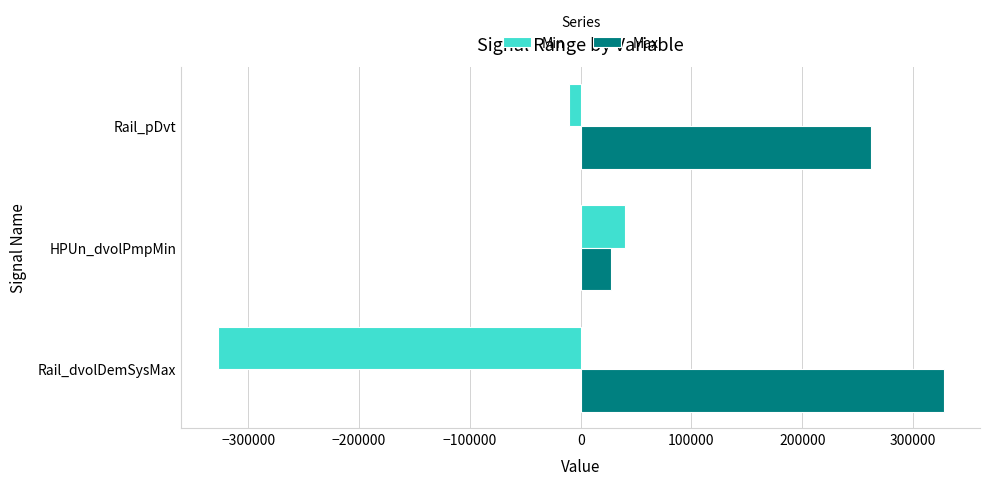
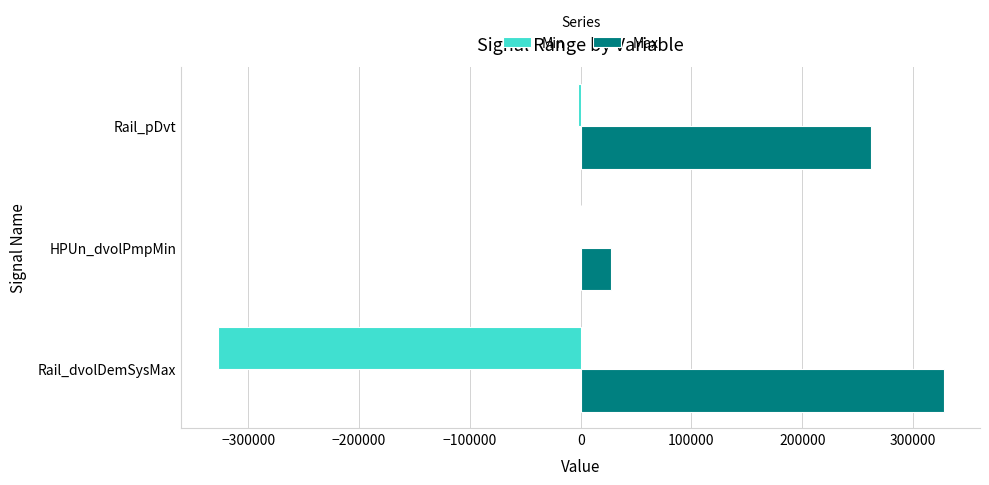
Min, Rail_pDvt: -10000 -> -3000
Min, HPUn_dvolPmpMin: 40000 -> 0
